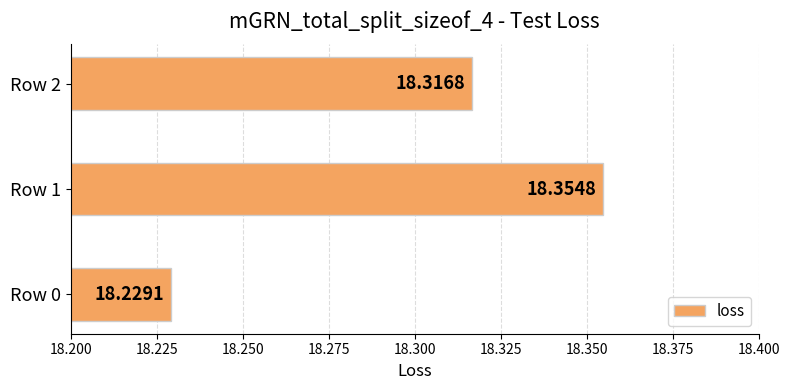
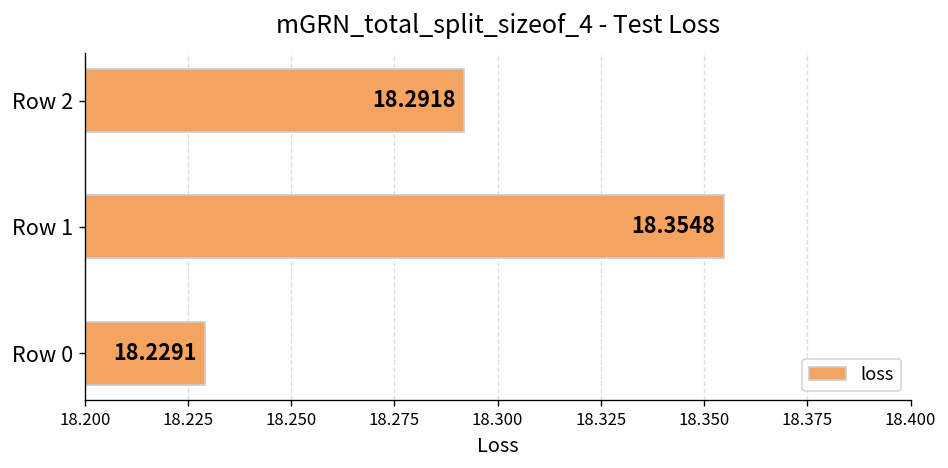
Row 2: 18.3168 -> 18.2918
